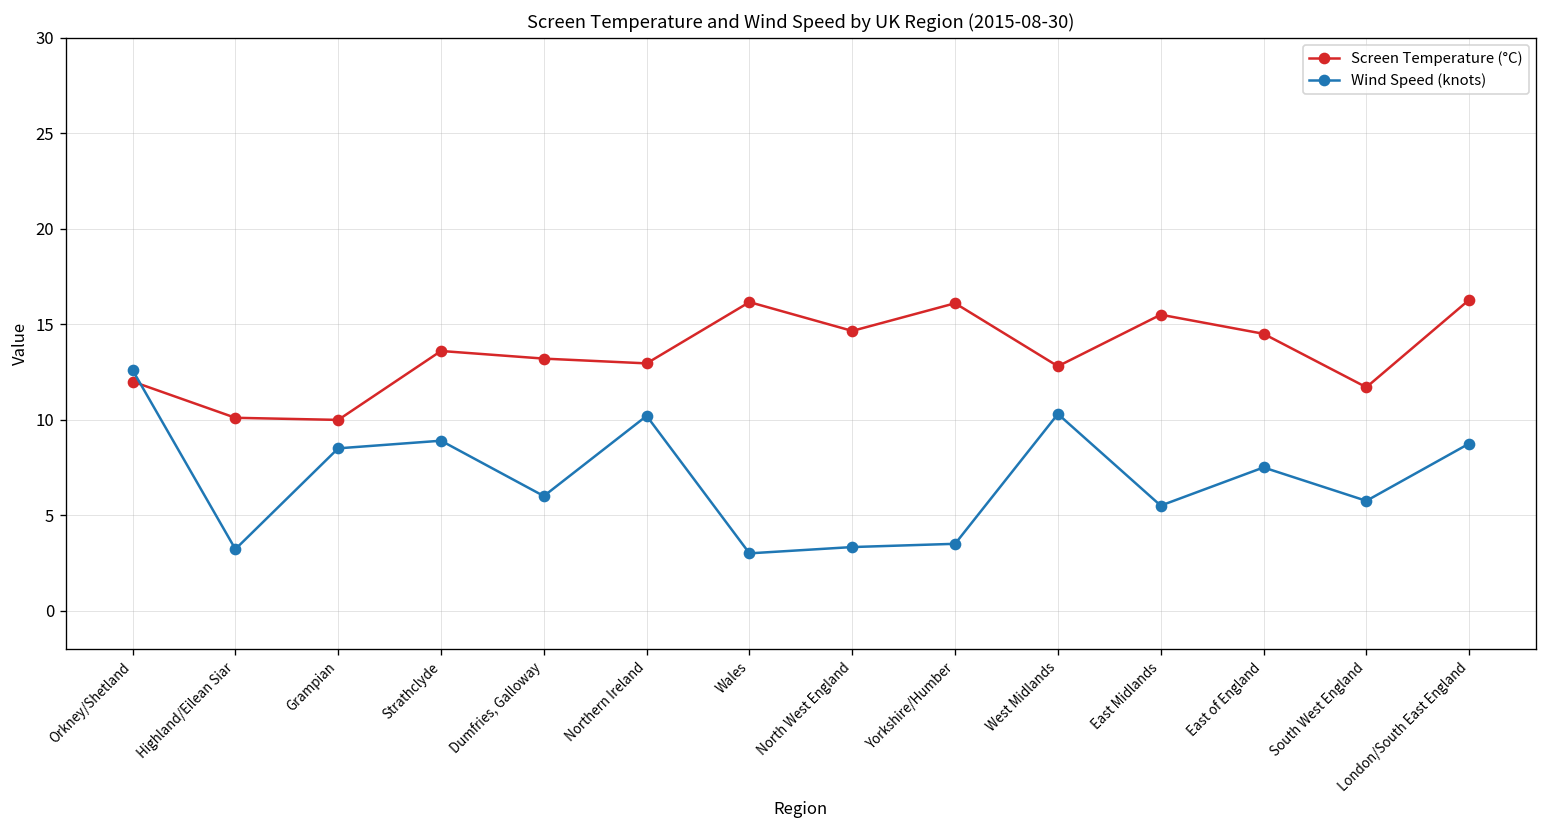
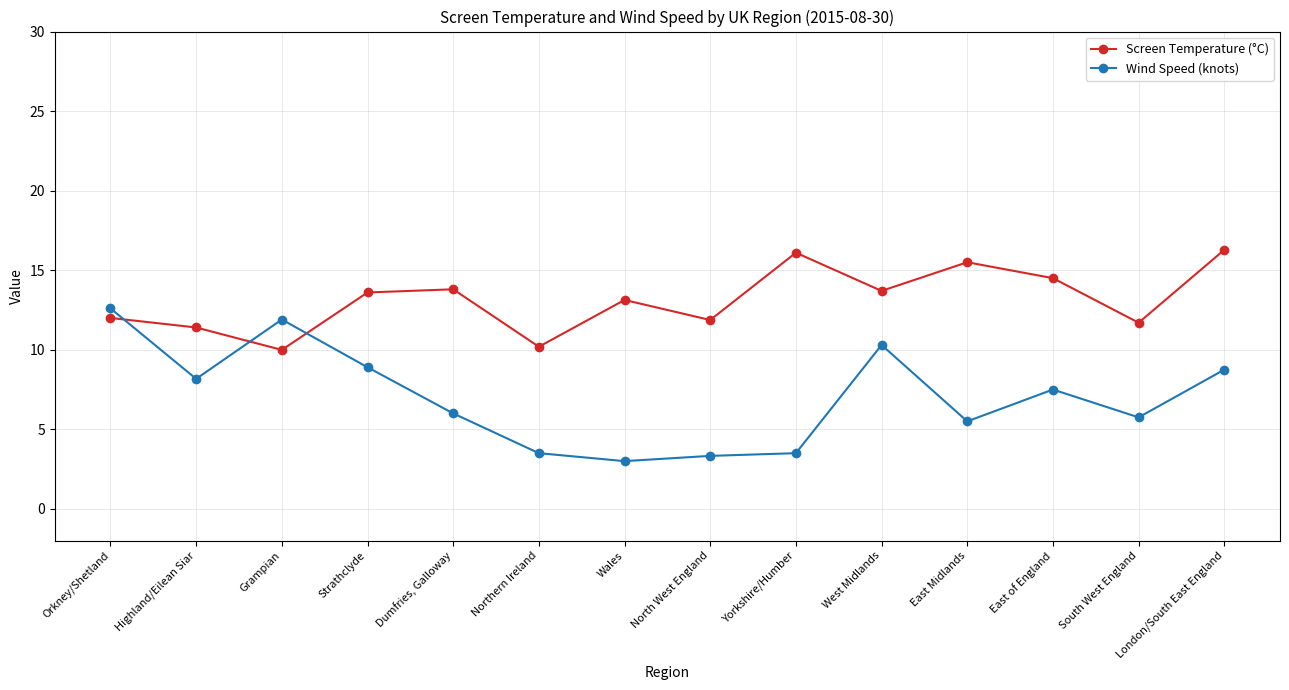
Screen Temperature (°C), Highland/Eilean Siar: 10.1 -> 11.4
Wind Speed (knots), Highland/Eilean Siar: 3.2 -> 8.2
Wind Speed (knots), Grampian: 8.5 -> 11.9
Screen Temperature (°C), Dumfries, Galloway: 13.2 -> 13.8
Screen Temperature (°C), Northern Ireland: 13.0 -> 10.2
Wind Speed (knots), Northern Ireland: 10.2 -> 3.5
Screen Temperature (°C), Wales: 16.2 -> 13.1
Screen Temperature (°C), North West England: 14.7 -> 11.9
Screen Temperature (°C), West Midlands: 12.8 -> 13.7
